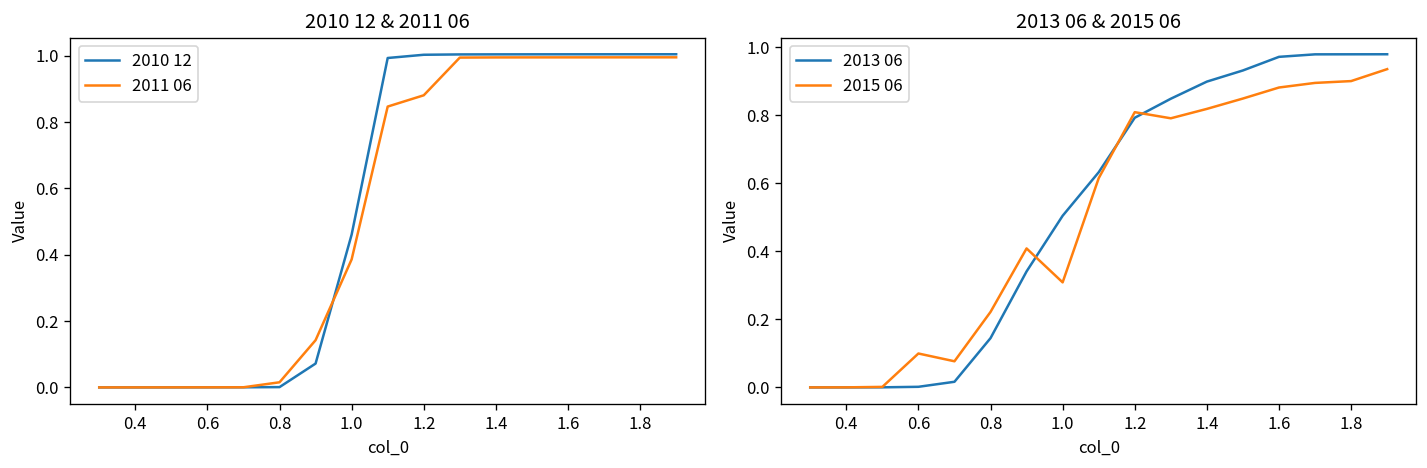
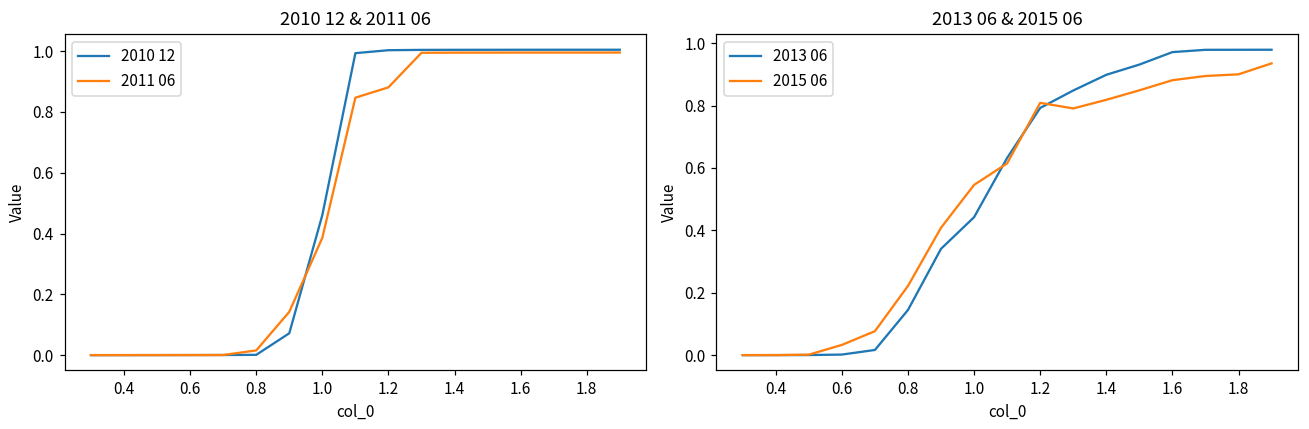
2013 06 & 2015 06, 2015 06, 0.6: 0.10 -> 0.03
2013 06 & 2015 06, 2013 06, 1.0: 0.50 -> 0.44
2013 06 & 2015 06, 2015 06, 1.0: 0.31 -> 0.55
